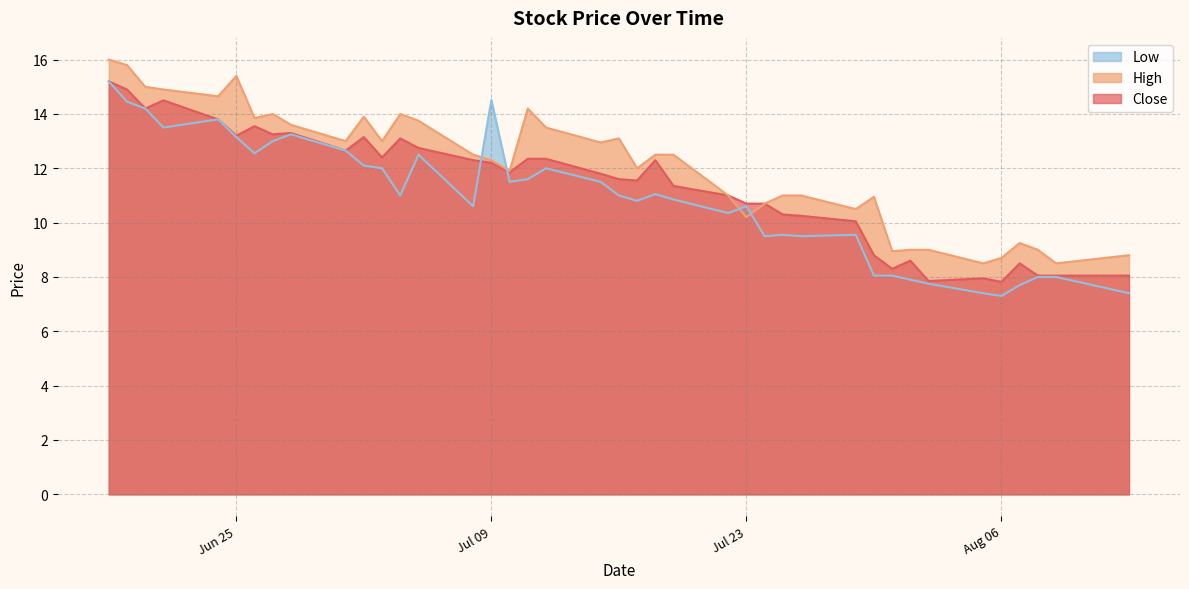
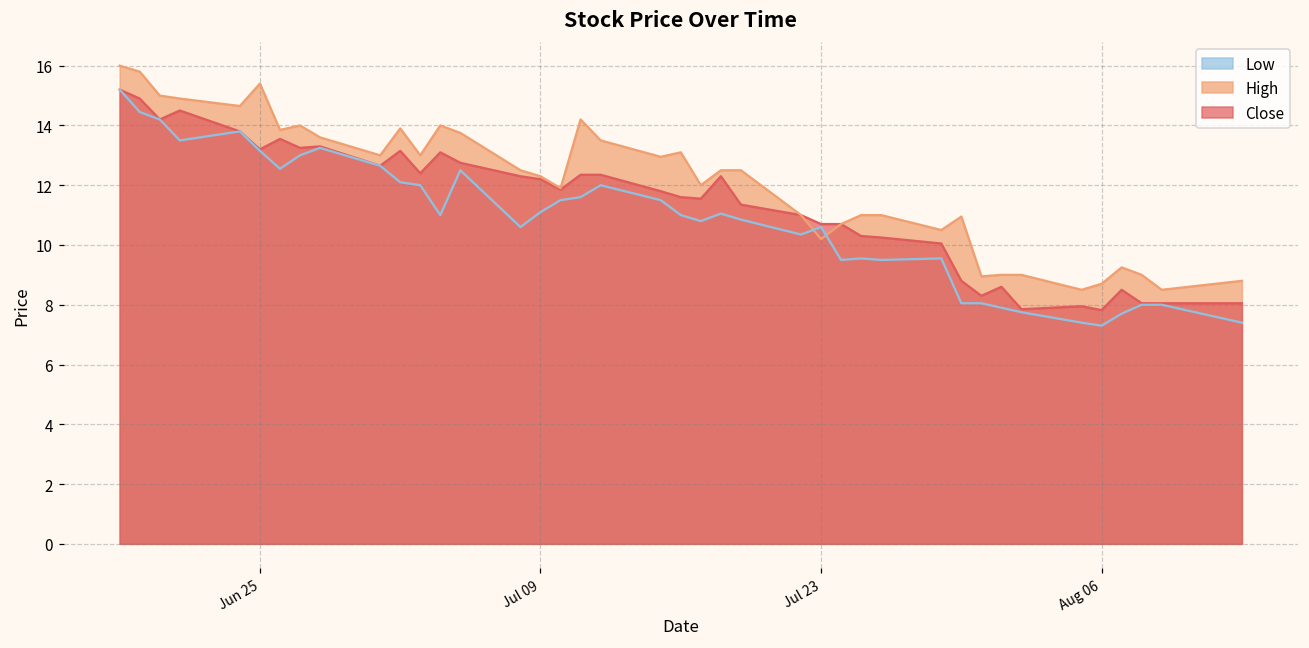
Low, Jul 09: 14.5 -> 11.1
